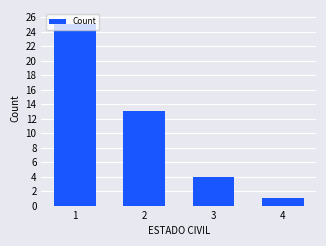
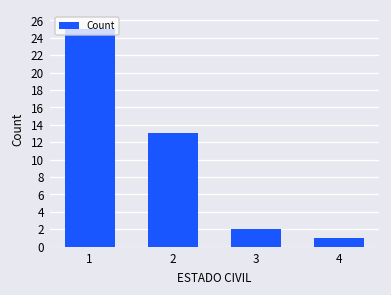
3: 4 -> 2
